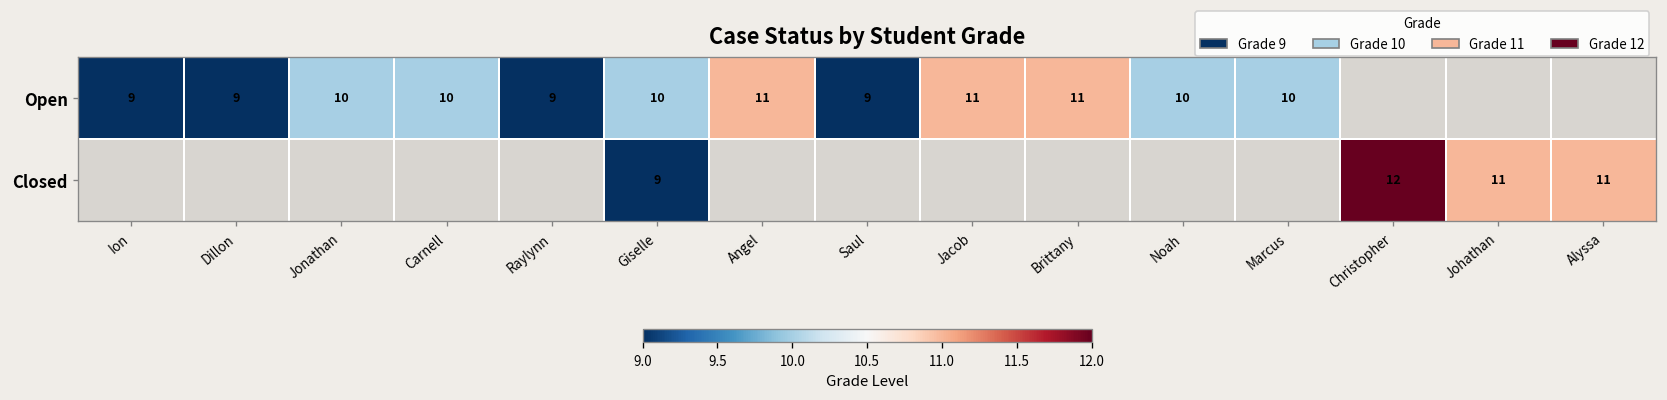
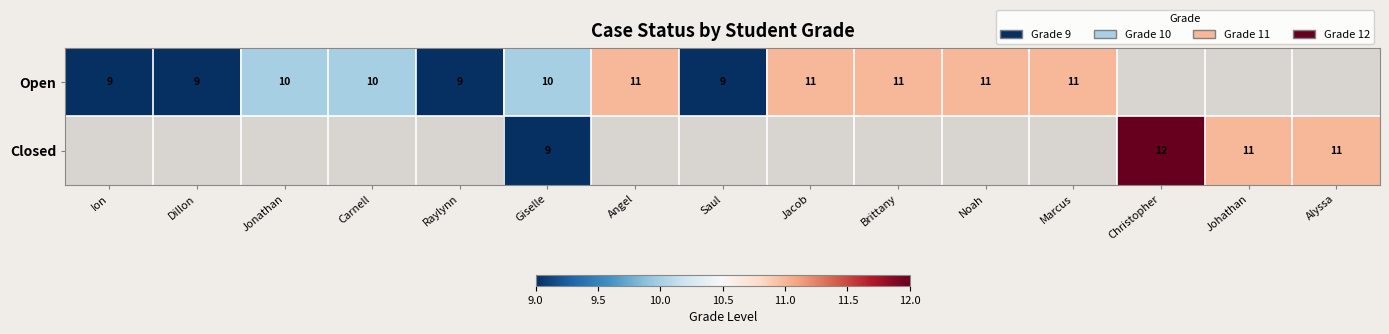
Open, Noah: 10 -> 11
Open, Marcus: 10 -> 11
